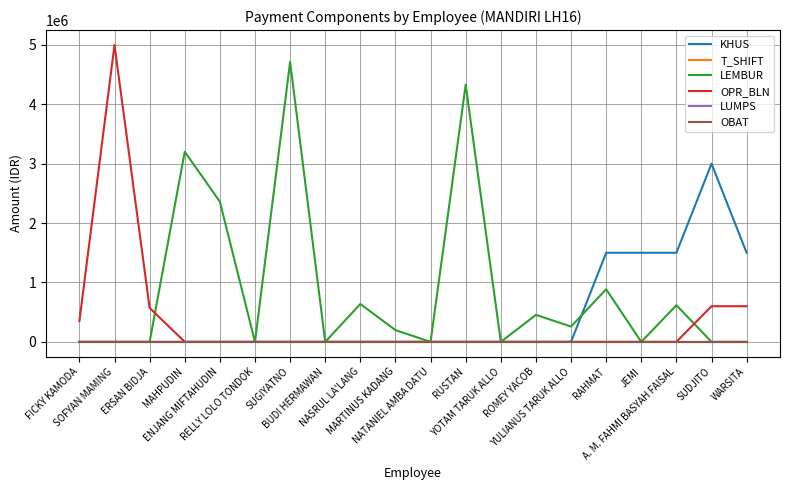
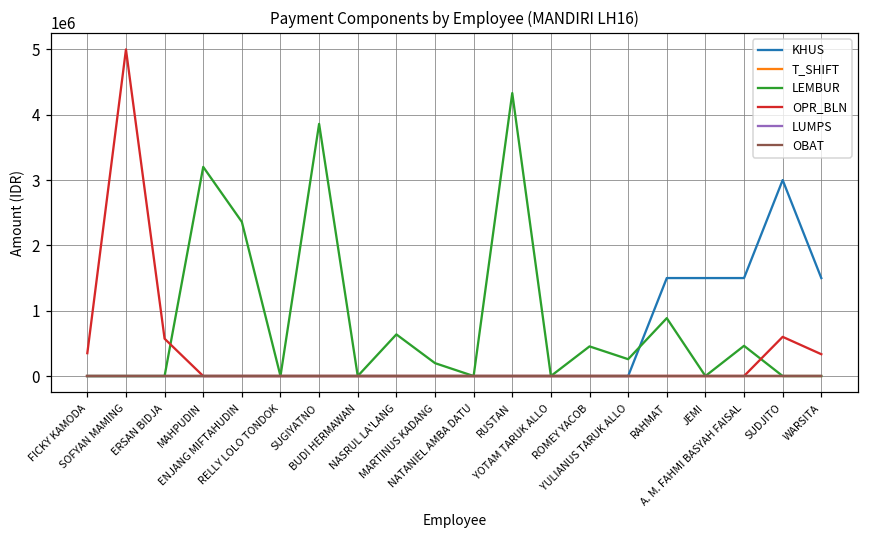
LEMBUR, SUGIYATNO: 4700000 -> 3900000
LEMBUR, A. M. FAHMI BASYAH FAISAL: 600000 -> 500000
OPR_BLN, WARSITA: 600000 -> 300000
